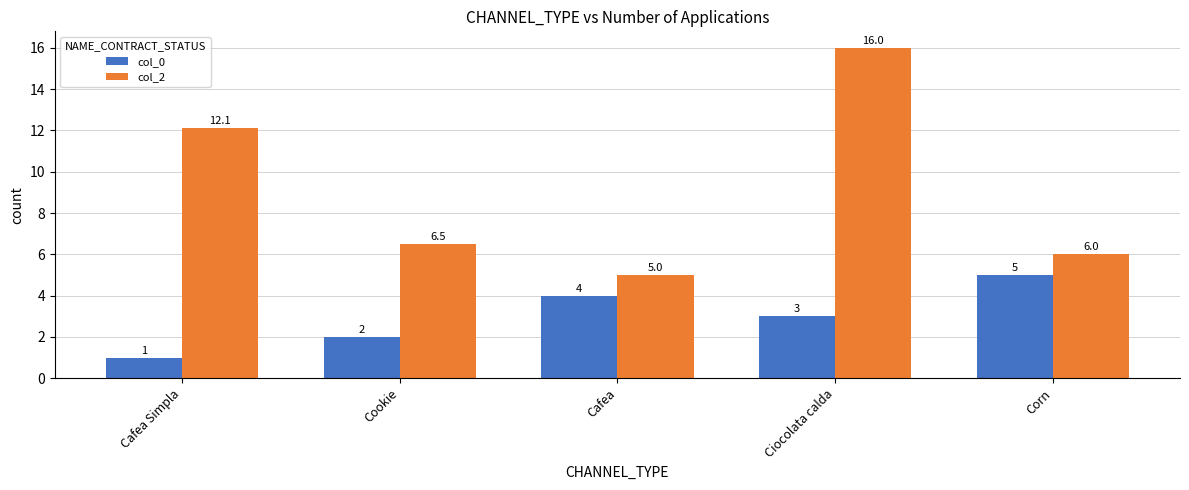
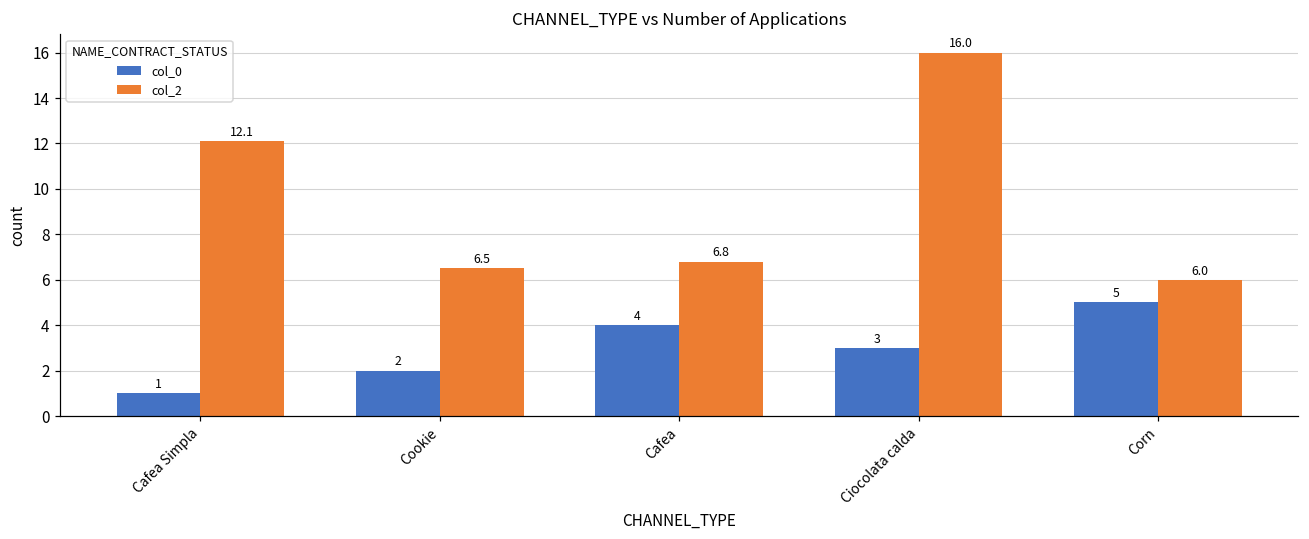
col_2, Cafea: 5.0 -> 6.8
